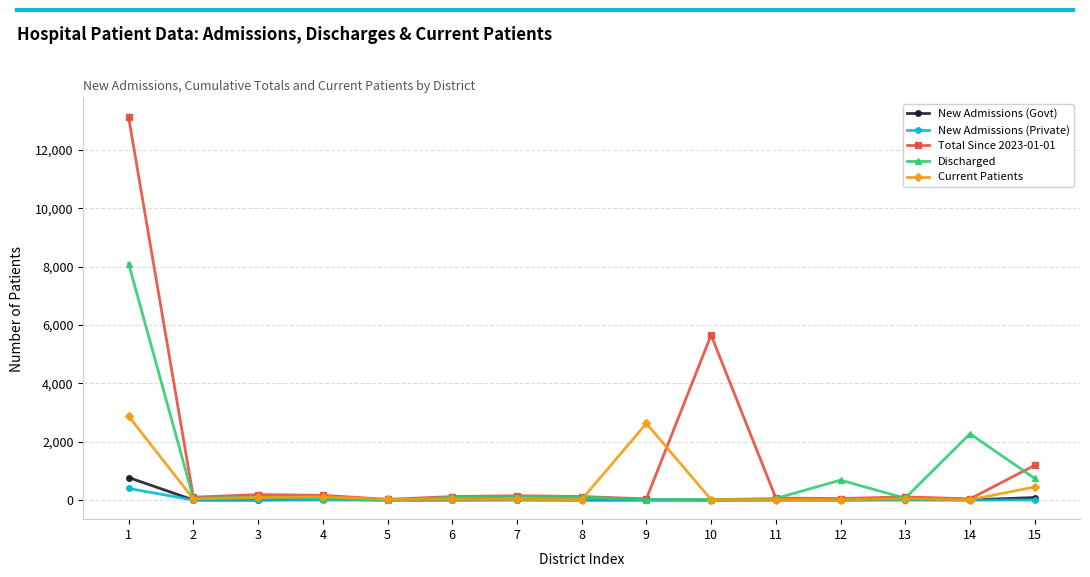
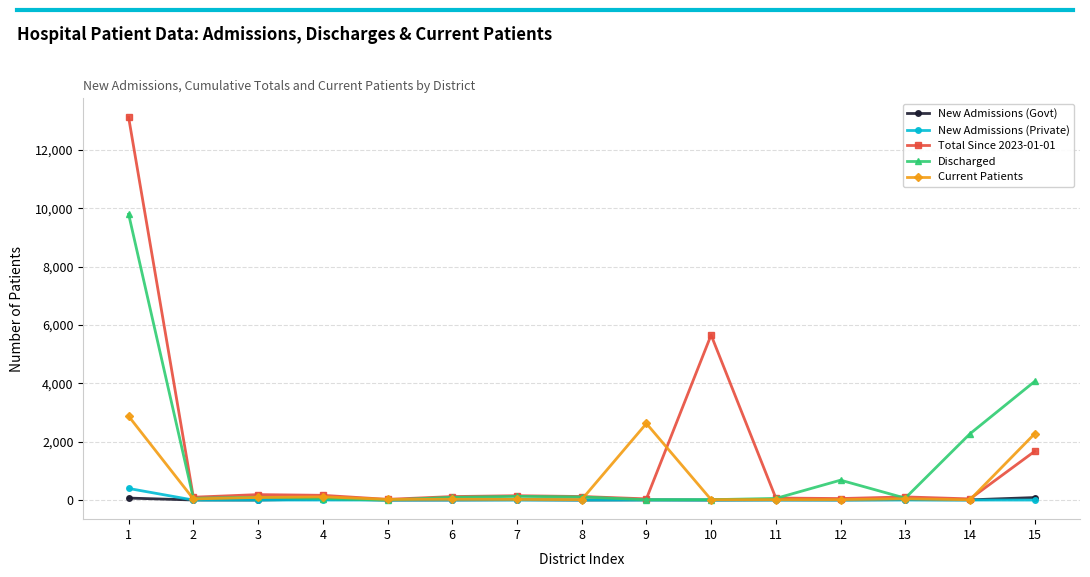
New Admissions (Govt), 1: 800 -> 100
Discharged, 1: 8,100 -> 9,800
Total Since 2023-01-01, 15: 1,200 -> 1,700
Discharged, 15: 700 -> 4,100
Current Patients, 15: 400 -> 2,300
